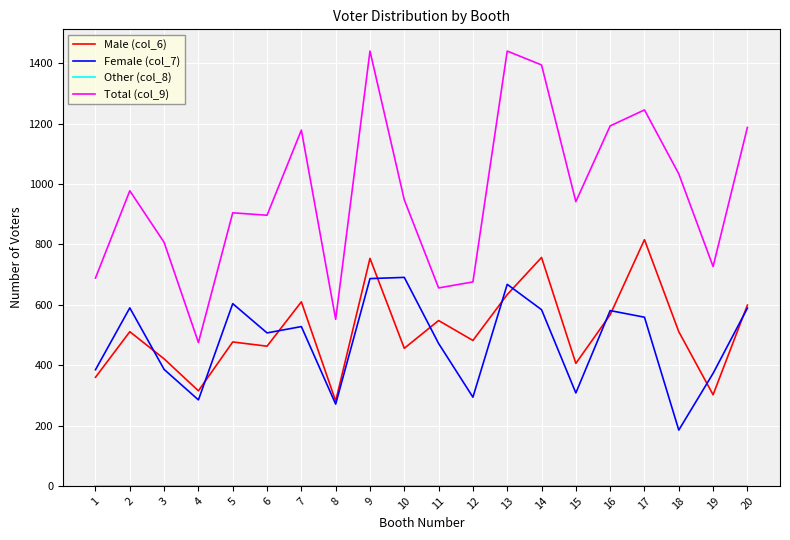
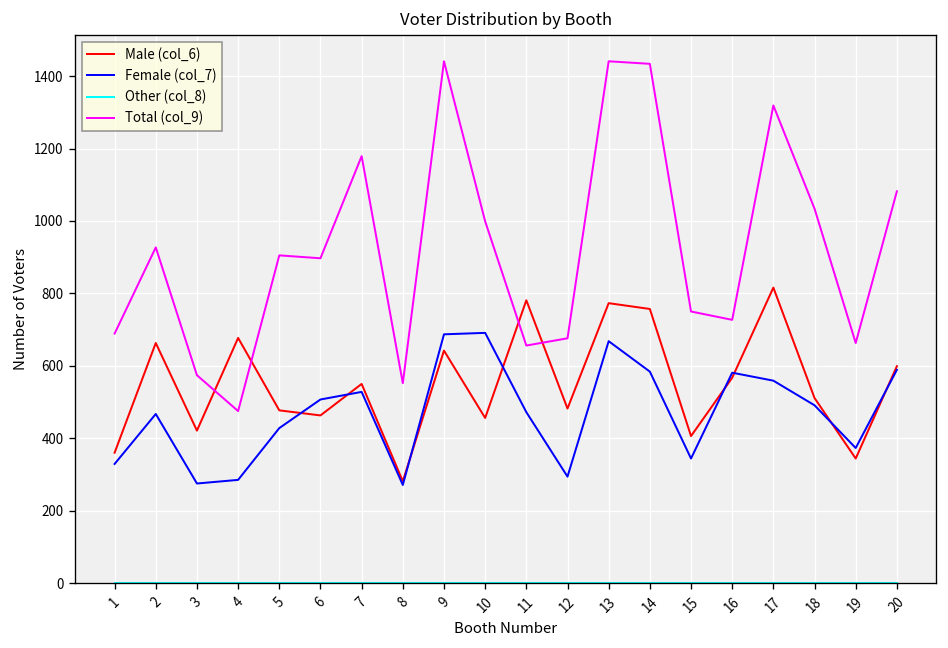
Female (col_7), 1: 390 -> 330
Male (col_6), 2: 510 -> 660
Female (col_7), 2: 590 -> 470
Total (col_9), 2: 980 -> 930
Female (col_7), 3: 390 -> 280
Total (col_9), 3: 810 -> 570
Male (col_6), 4: 320 -> 680
Female (col_7), 5: 600 -> 430
Male (col_6), 7: 610 -> 550
Male (col_6), 9: 750 -> 640
Total (col_9), 10: 950 -> 1000
Male (col_6), 11: 550 -> 780
Male (col_6), 13: 630 -> 770
Total (col_9), 14: 1400 -> 1430
Female (col_7), 15: 310 -> 340
Total (col_9), 15: 940 -> 750
Total (col_9), 16: 1190 -> 730
Total (col_9), 17: 1250 -> 1320
Female (col_7), 18: 190 -> 490
Male (col_6), 19: 300 -> 340
Total (col_9), 19: 730 -> 660
Total (col_9), 20: 1190 -> 1080
